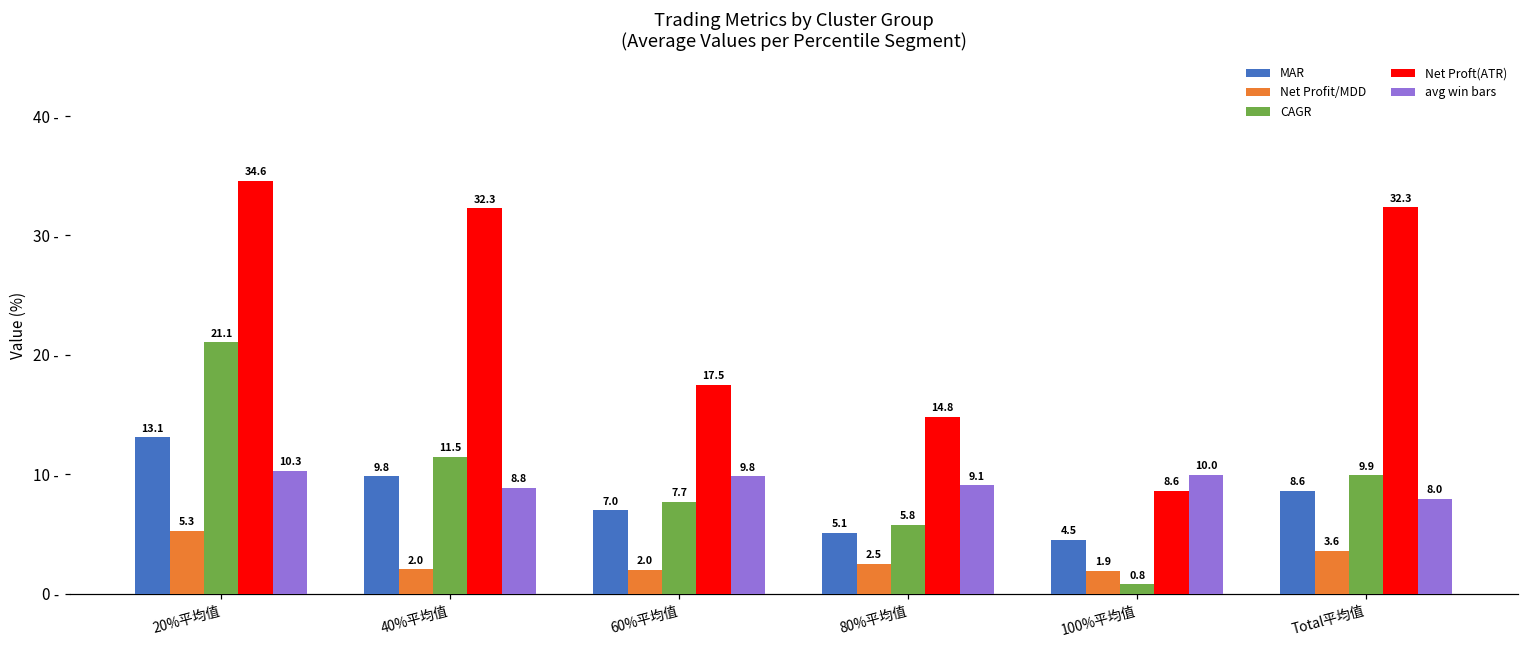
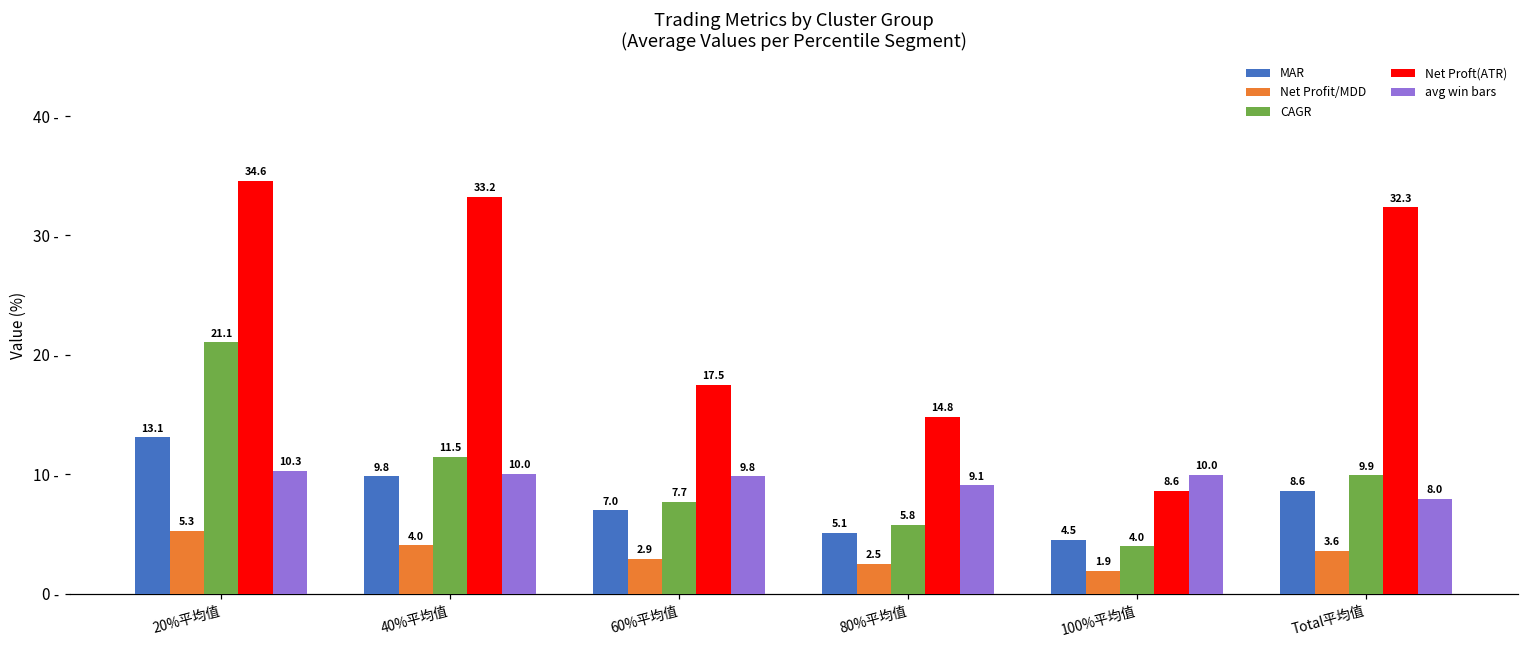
Net Profit/MDD, 40%平均值: 2.0 -> 4.0
Net Proft(ATR), 40%平均值: 32.3 -> 33.2
avg win bars, 40%平均值: 8.8 -> 10.0
Net Profit/MDD, 60%平均值: 2.0 -> 2.9
CAGR, 100%平均值: 0.8 -> 4.0
